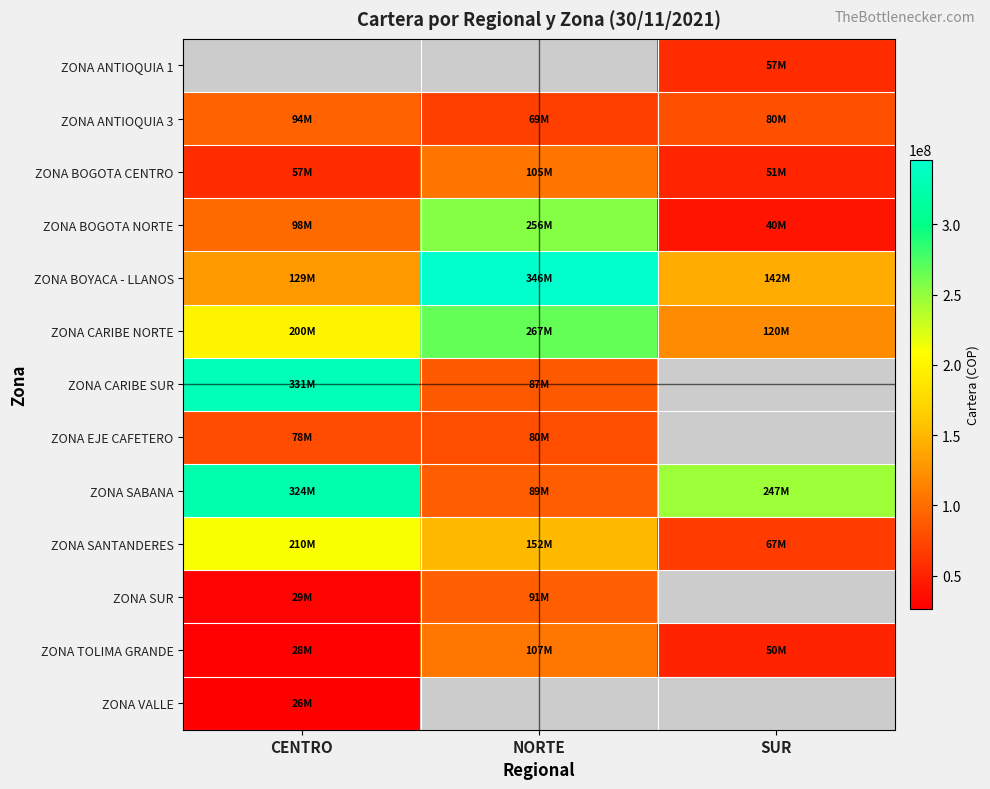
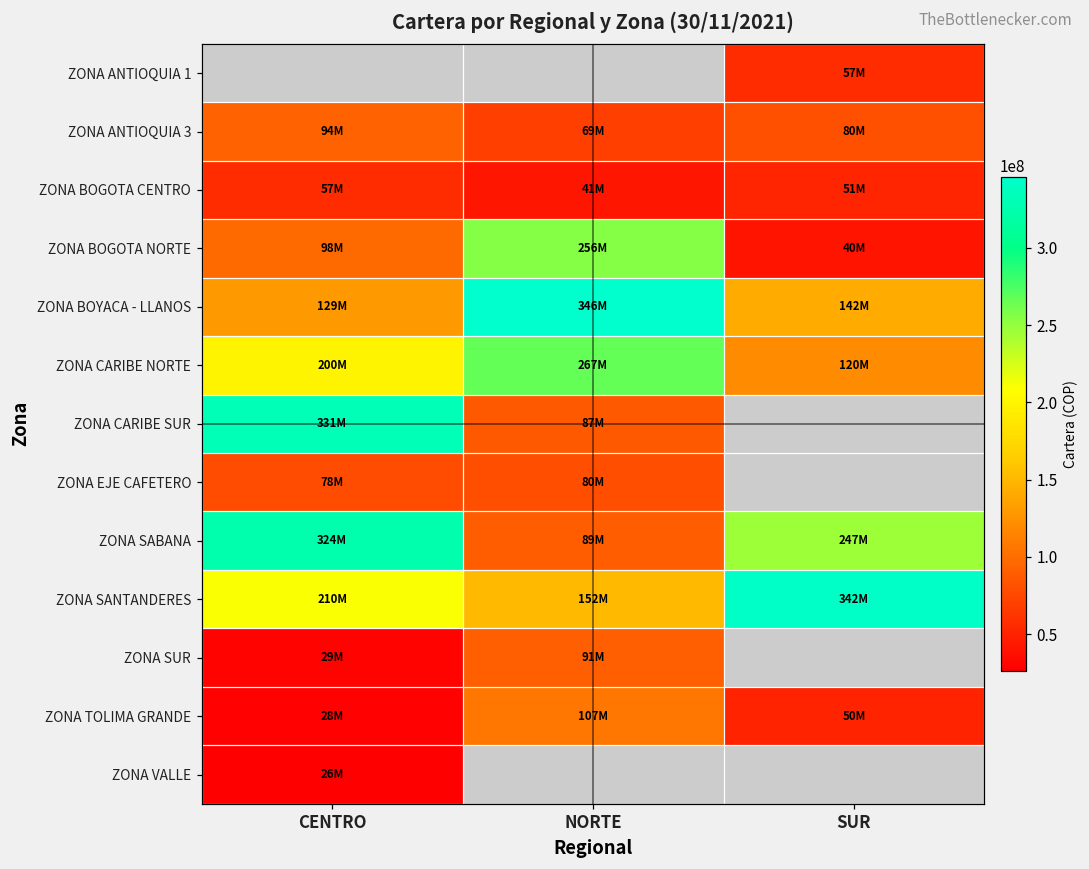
ZONA BOGOTA CENTRO, NORTE: 105M -> 41M
ZONA SANTANDERES, SUR: 67M -> 342M
